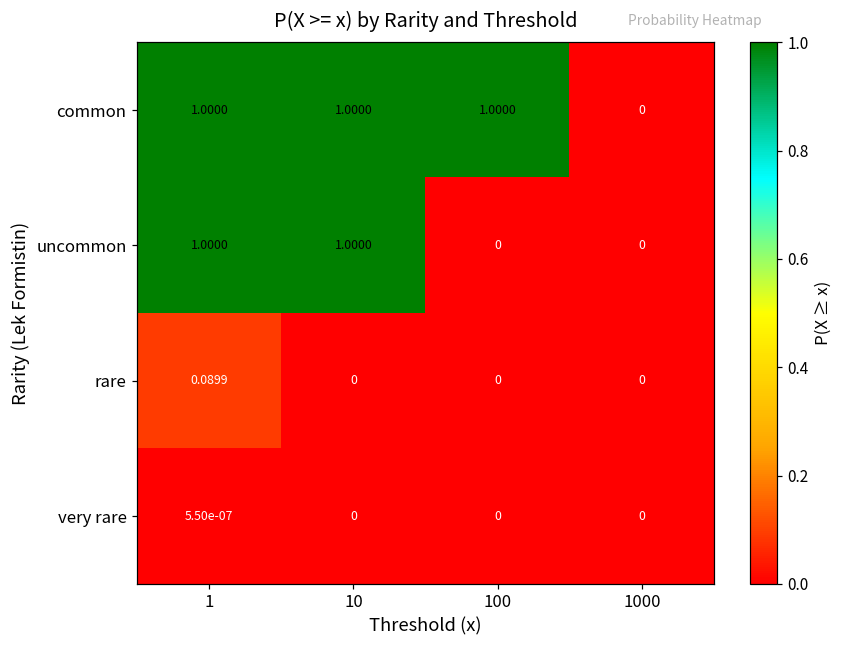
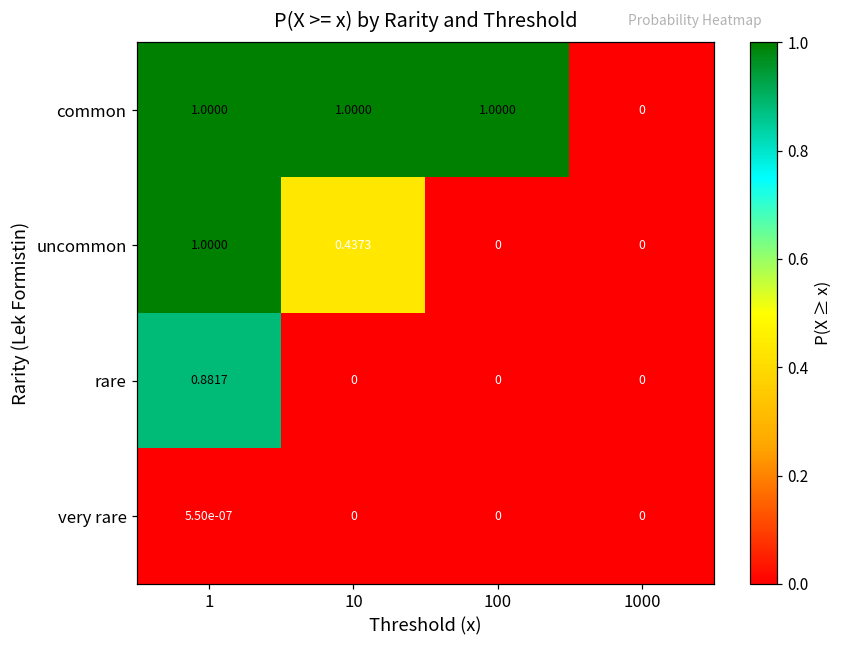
uncommon, 10: 1.0000 -> 0.4373
rare, 1: 0.0899 -> 0.8817
